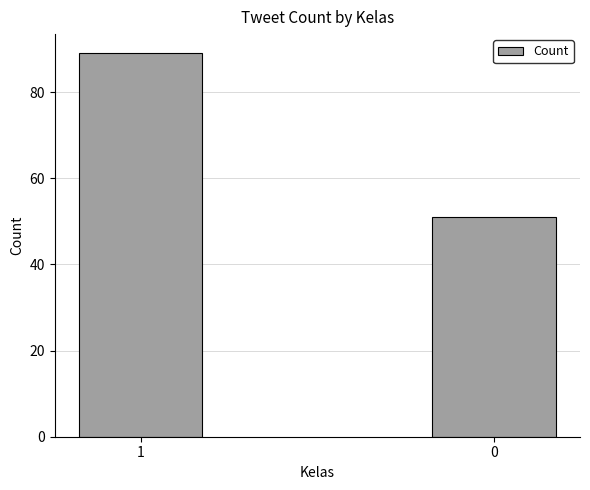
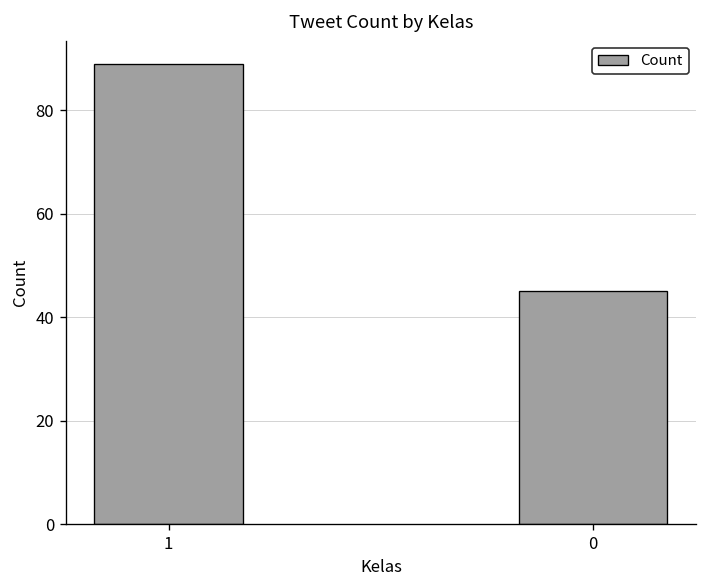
0: 51 -> 45
